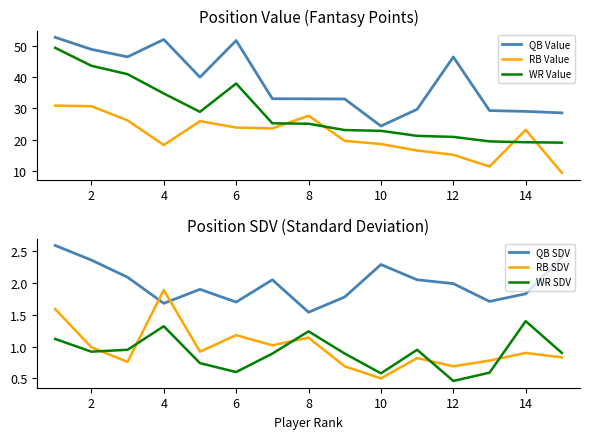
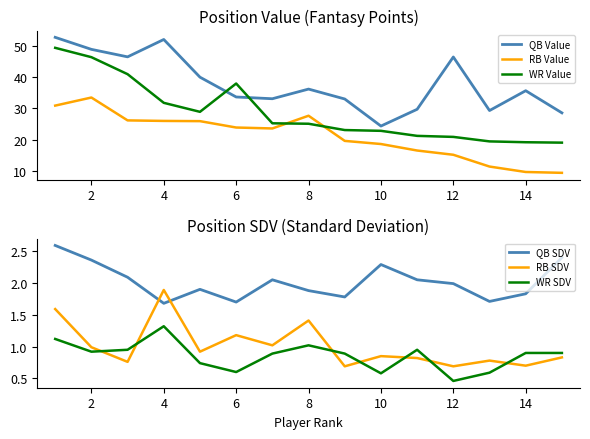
Position Value (Fantasy Points), RB Value, 2: 31 -> 33
Position Value (Fantasy Points), WR Value, 2: 44 -> 46
Position Value (Fantasy Points), RB Value, 4: 18 -> 26
Position Value (Fantasy Points), WR Value, 4: 35 -> 32
Position Value (Fantasy Points), QB Value, 6: 52 -> 34
Position Value (Fantasy Points), QB Value, 8: 33 -> 36
Position Value (Fantasy Points), QB Value, 14: 29 -> 36
Position Value (Fantasy Points), RB Value, 14: 23 -> 10
Position SDV (Standard Deviation), QB SDV, 8: 1.5 -> 1.9
Position SDV (Standard Deviation), RB SDV, 8: 1.1 -> 1.4
Position SDV (Standard Deviation), WR SDV, 8: 1.2 -> 1.0
Position SDV (Standard Deviation), RB SDV, 10: 0.5 -> 0.9
Position SDV (Standard Deviation), RB SDV, 14: 0.9 -> 0.7
Position SDV (Standard Deviation), WR SDV, 14: 1.4 -> 0.9
